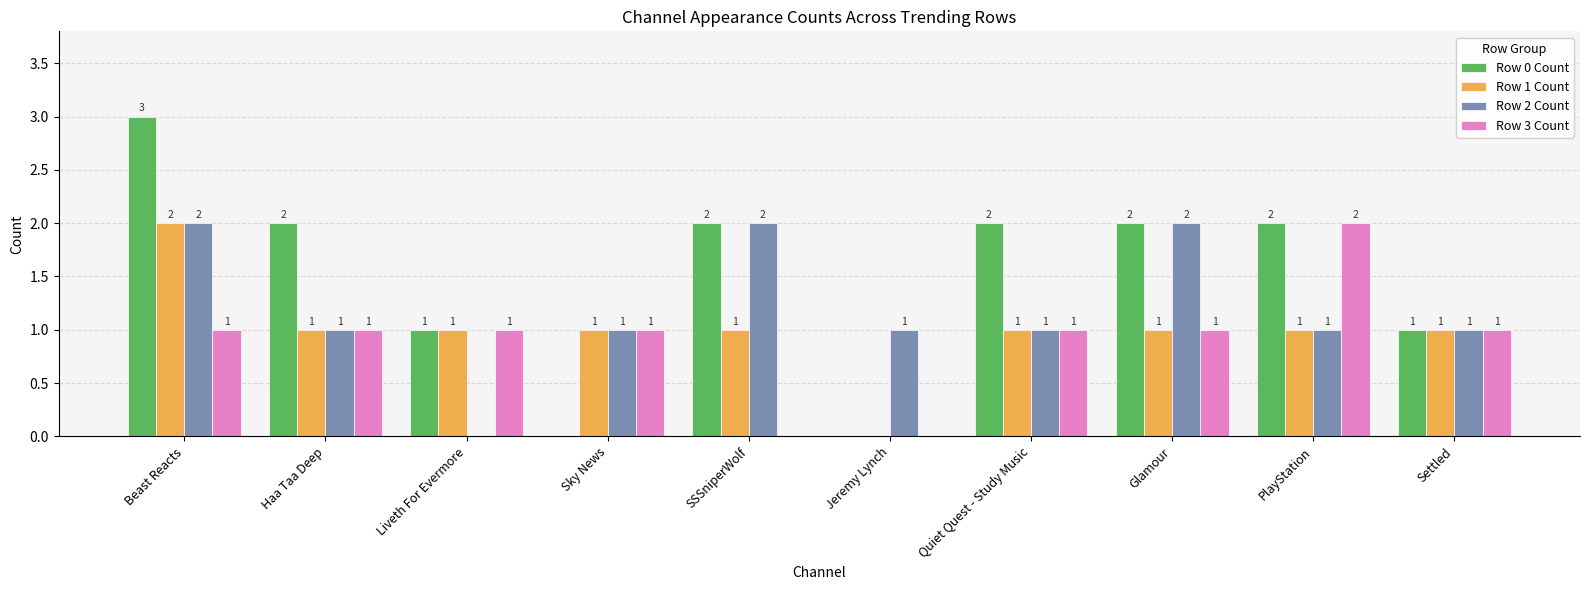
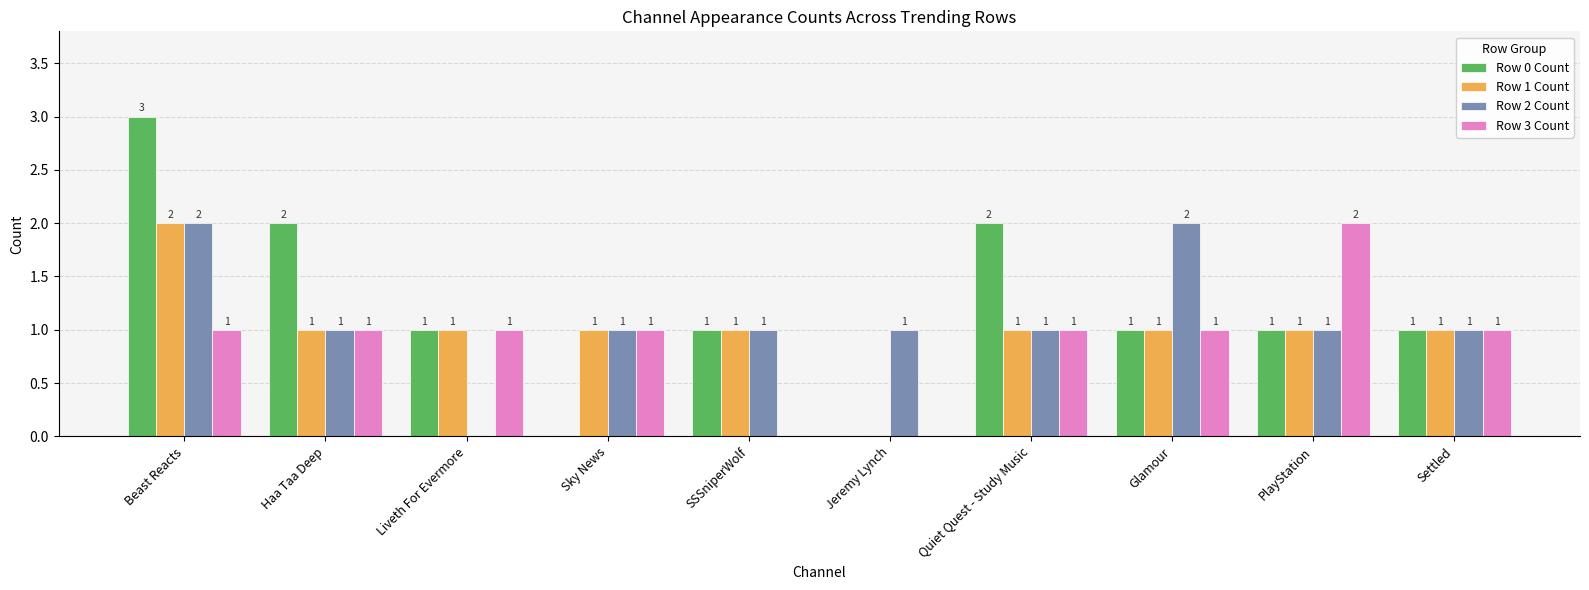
Row 0 Count, SSSniperWolf: 2 -> 1
Row 2 Count, SSSniperWolf: 2 -> 1
Row 0 Count, Glamour: 2 -> 1
Row 0 Count, PlayStation: 2 -> 1
